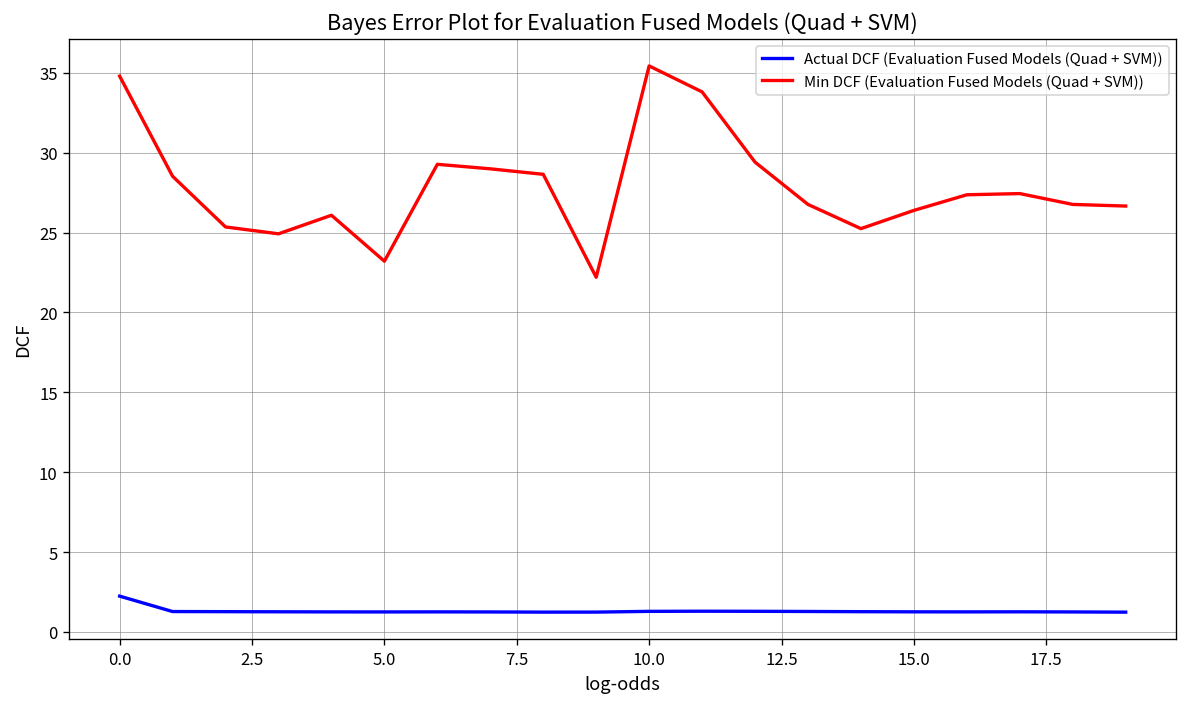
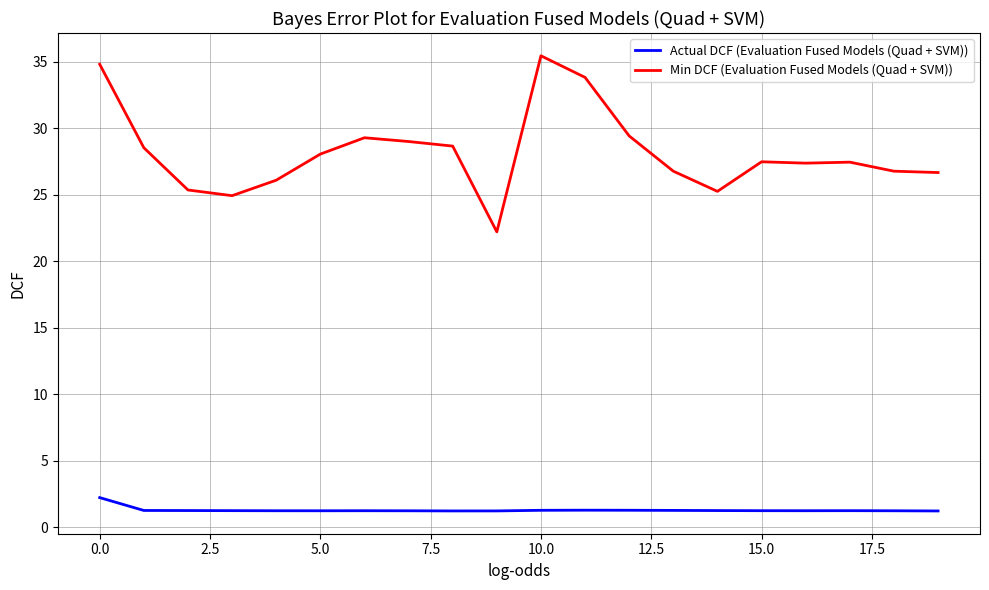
Min DCF (Evaluation Fused Models (Quad + SVM)), 5.0: 23.2 -> 28.0
Min DCF (Evaluation Fused Models (Quad + SVM)), 15.0: 26.4 -> 27.5
